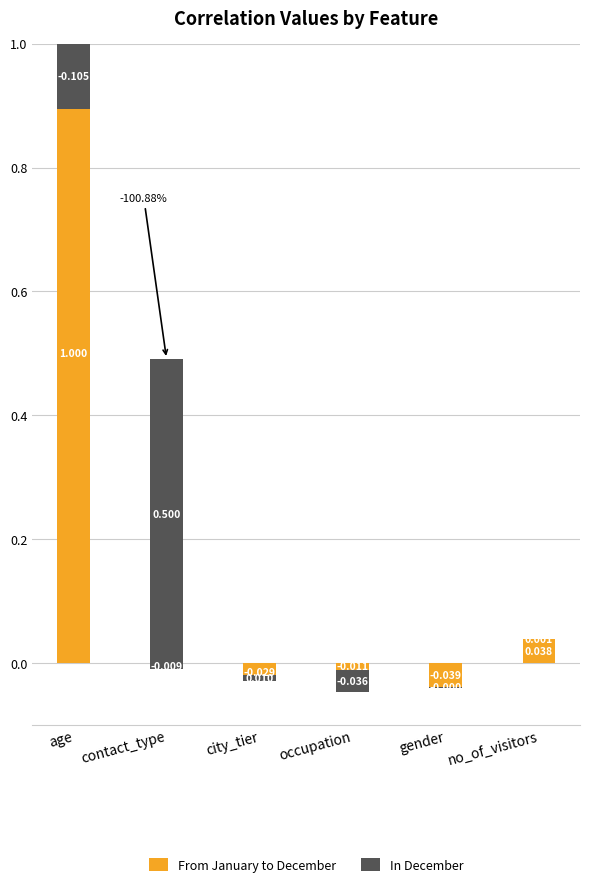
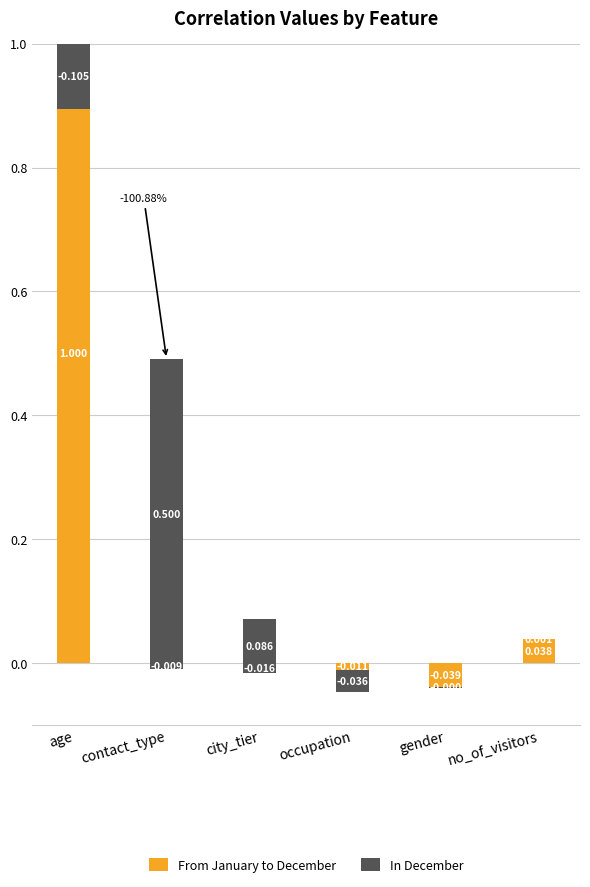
From January to December, city_tier: -0.029 -> -0.016
In December, city_tier: 0.010 -> 0.086
